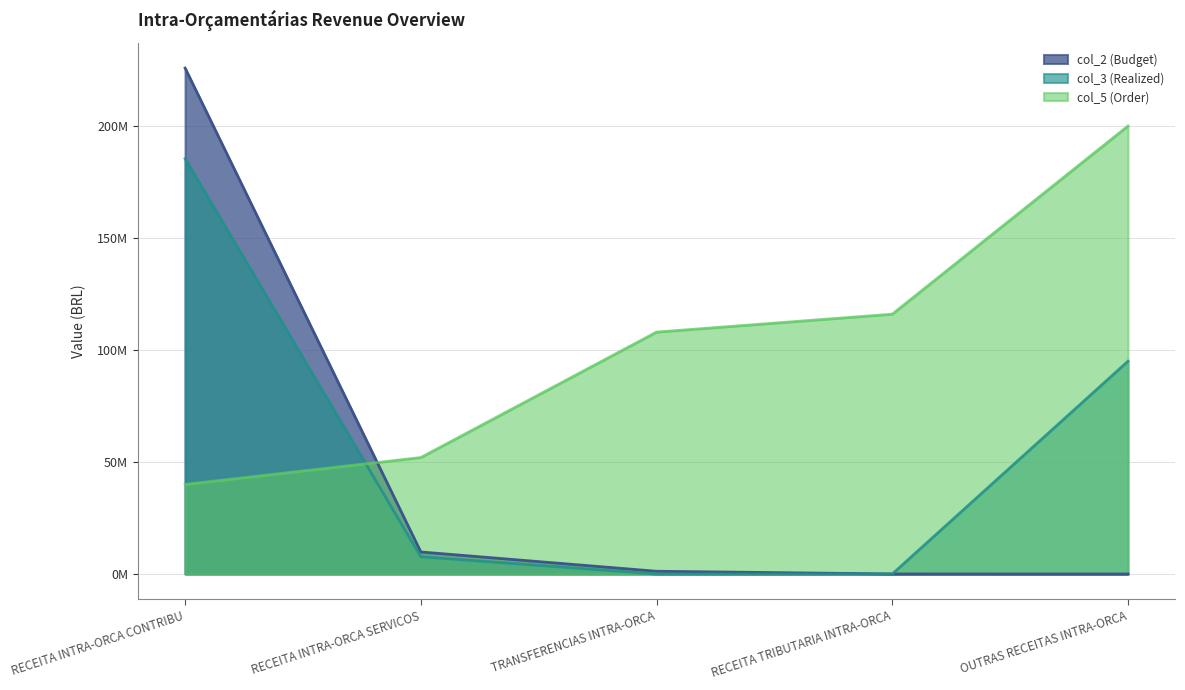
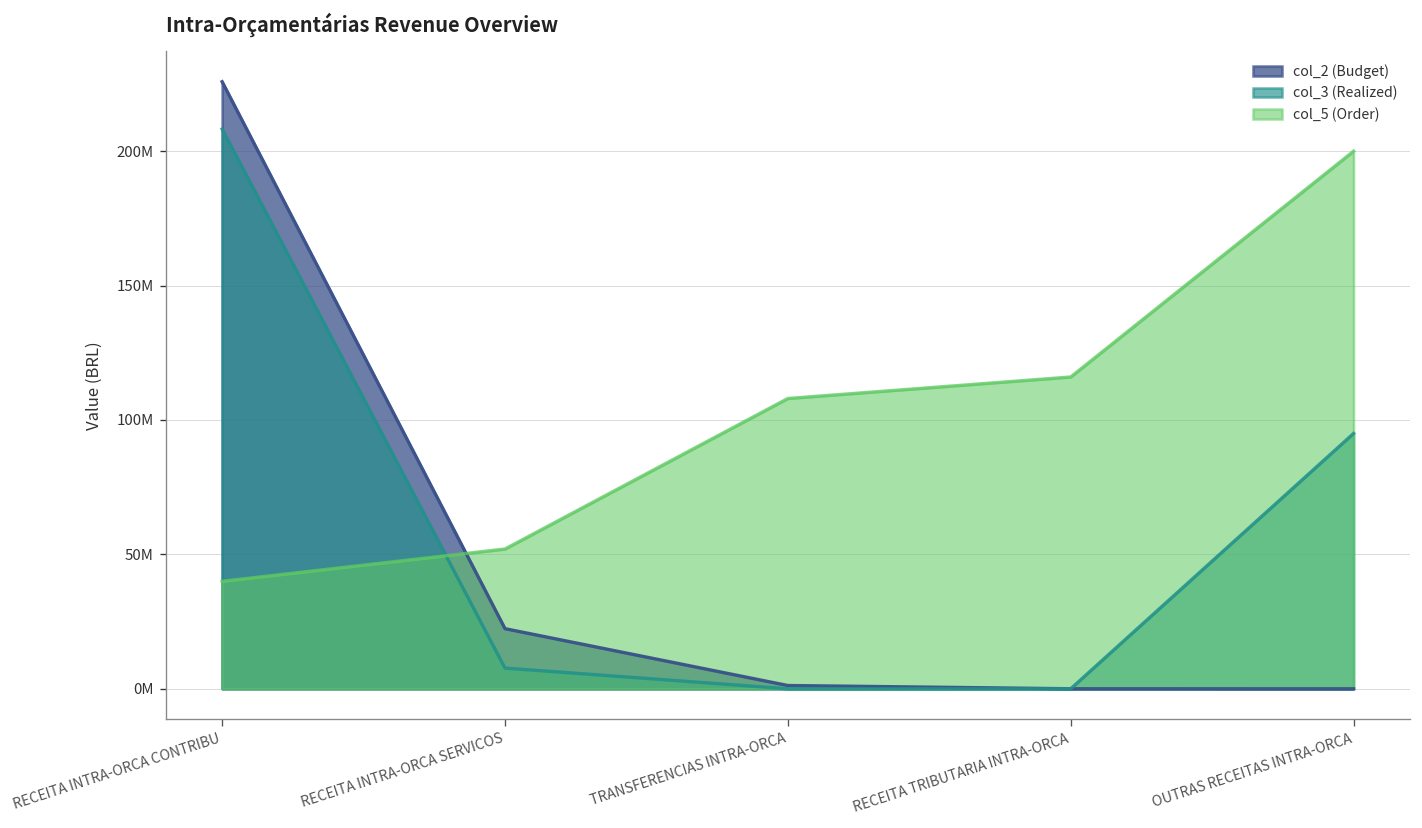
col_3 (Realized), RECEITA INTRA-ORCA CONTRIBU: 185000000 -> 208000000
col_2 (Budget), RECEITA INTRA-ORCA SERVICOS: 10000000 -> 22000000
